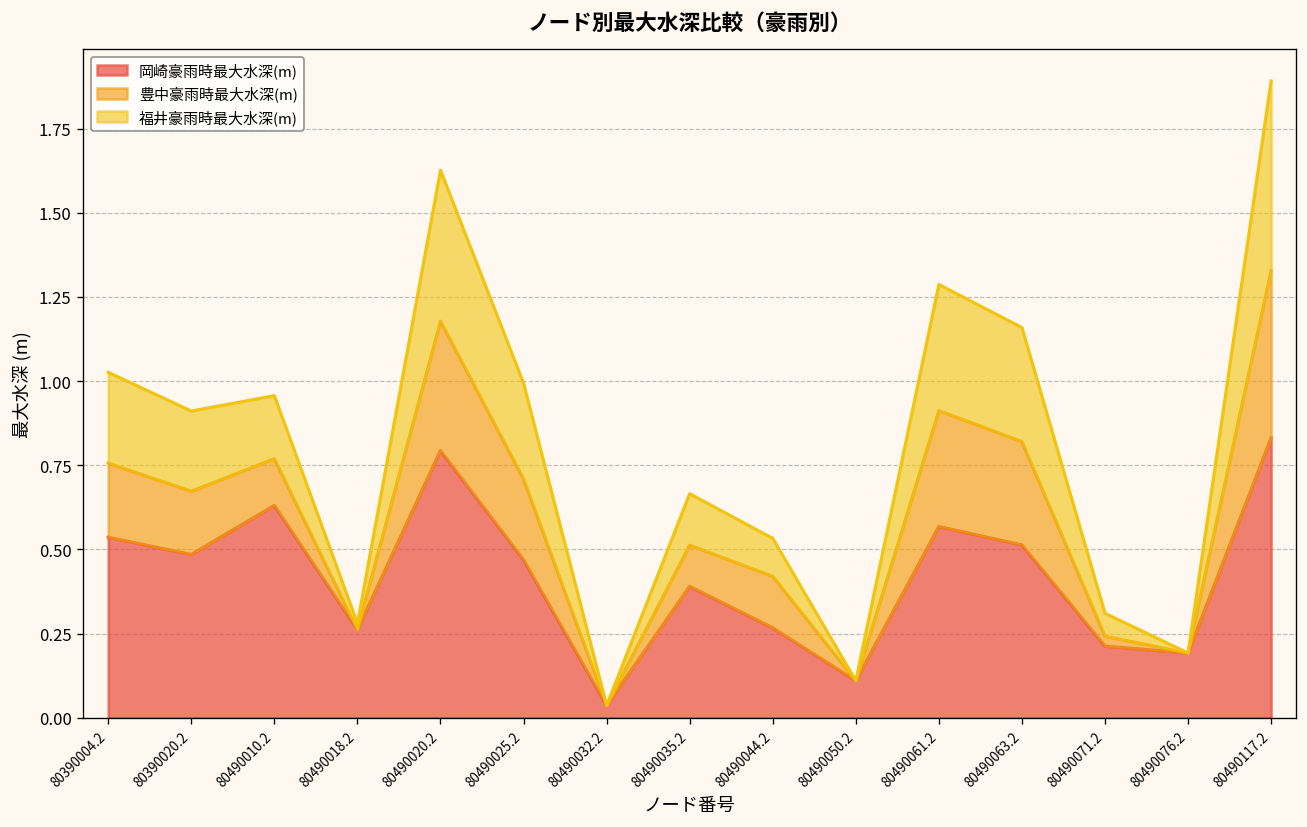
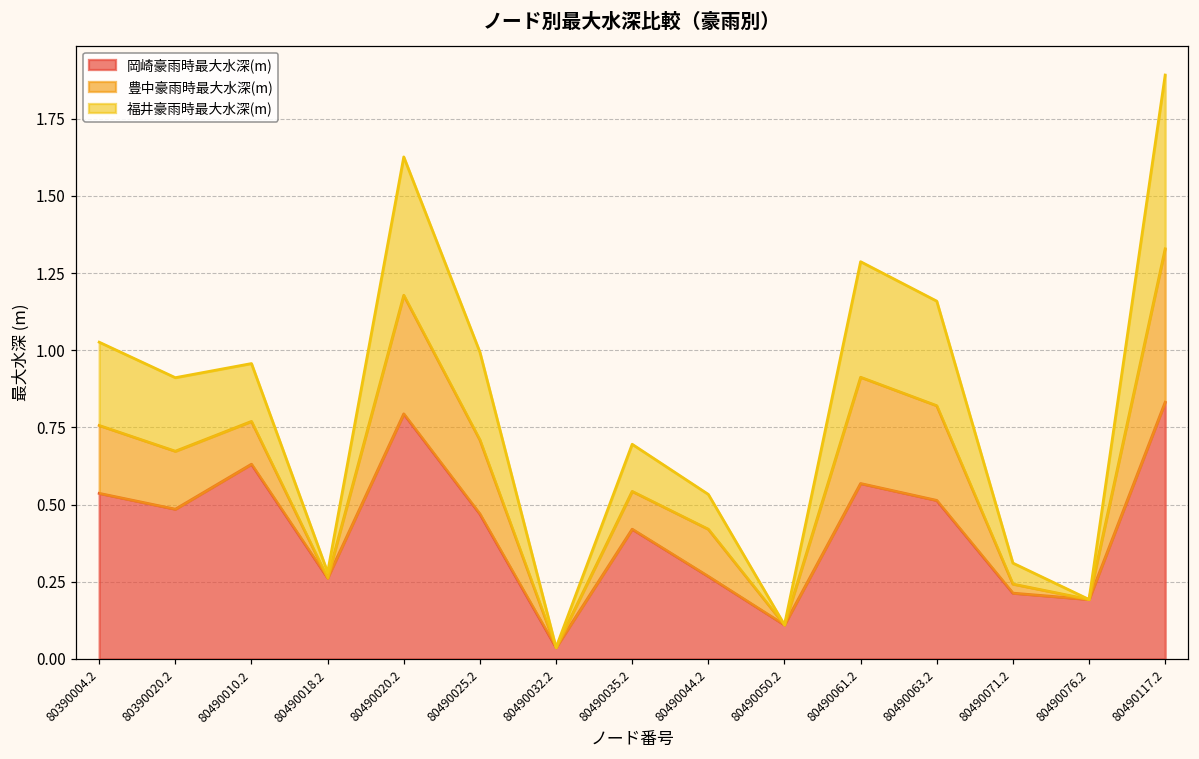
岡崎豪雨時最大水深(m), 80490035.2: 0.39 -> 0.42
